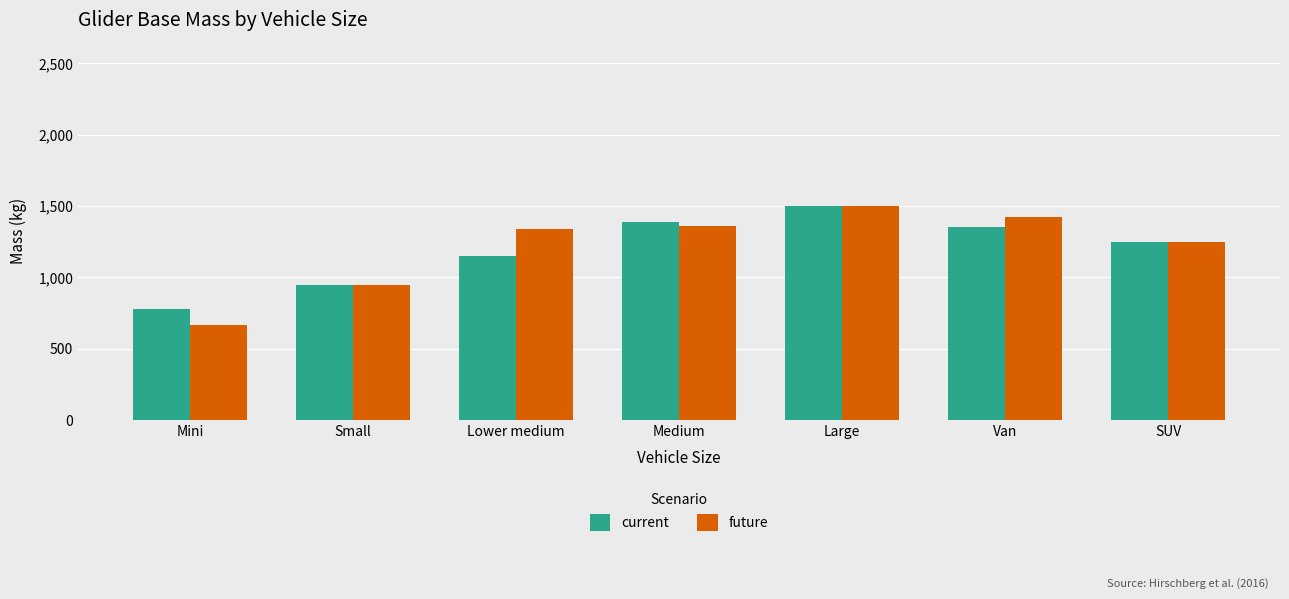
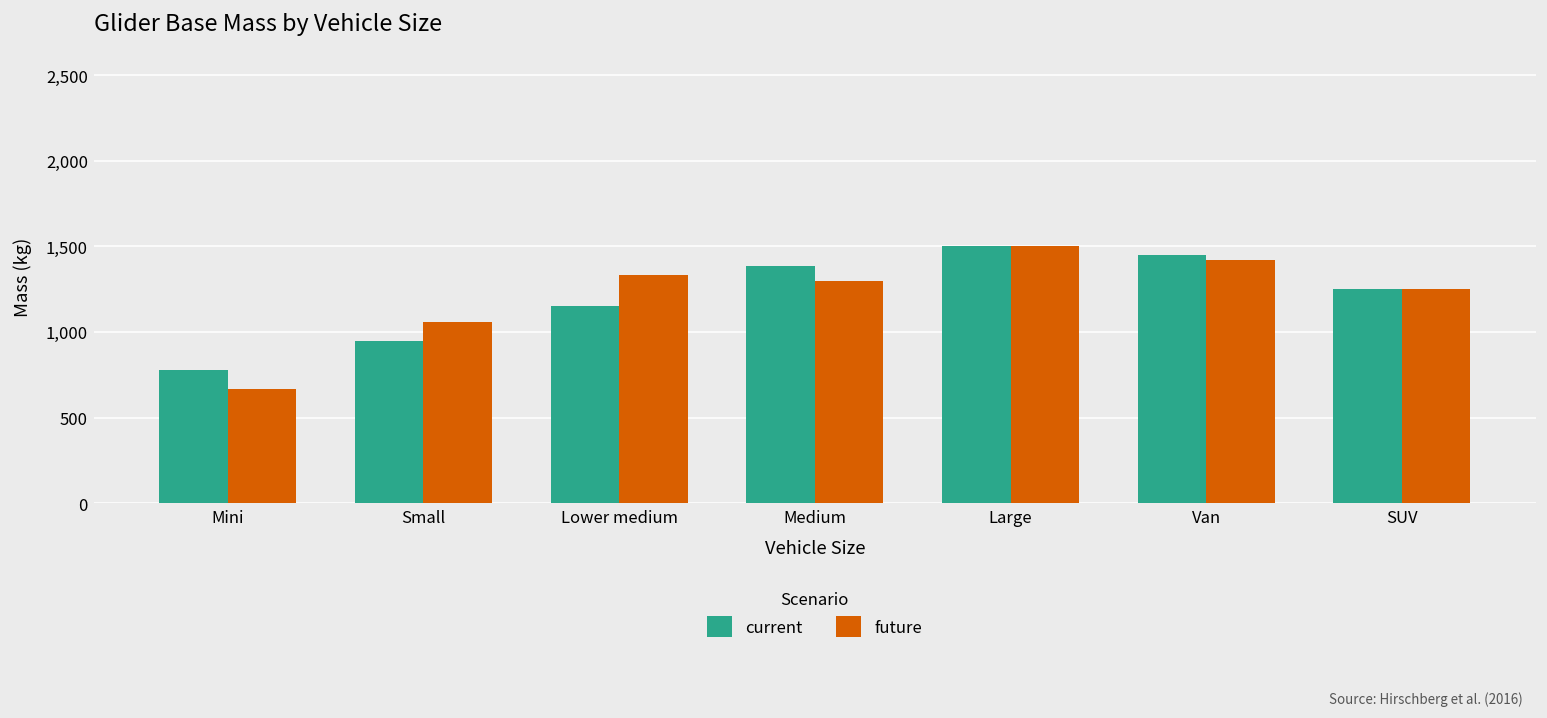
future, Small: 950 -> 1,060
future, Medium: 1,360 -> 1,300
current, Van: 1,350 -> 1,450
